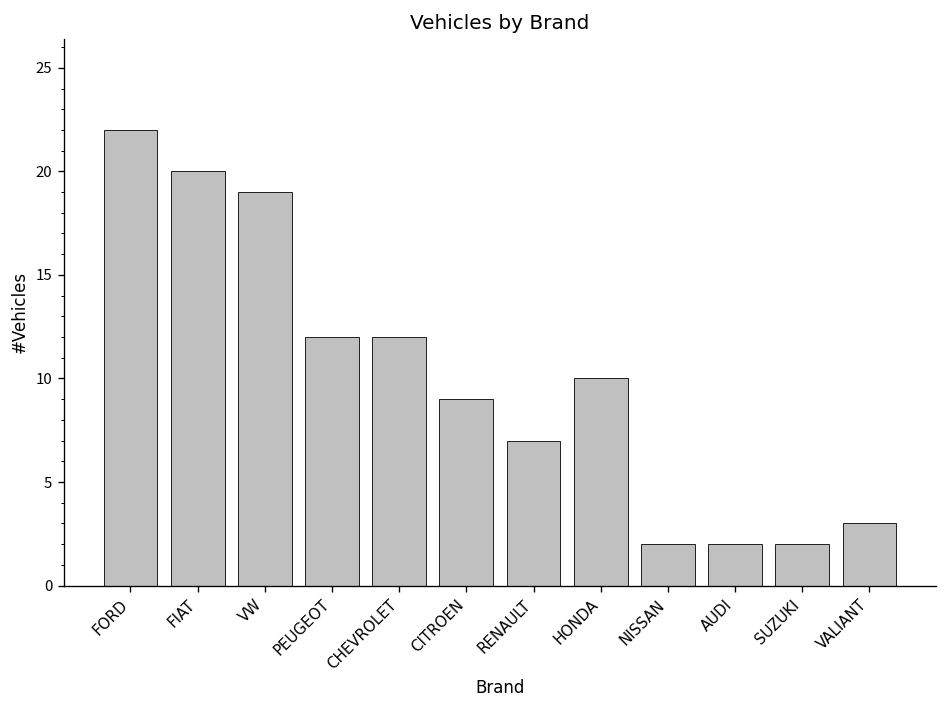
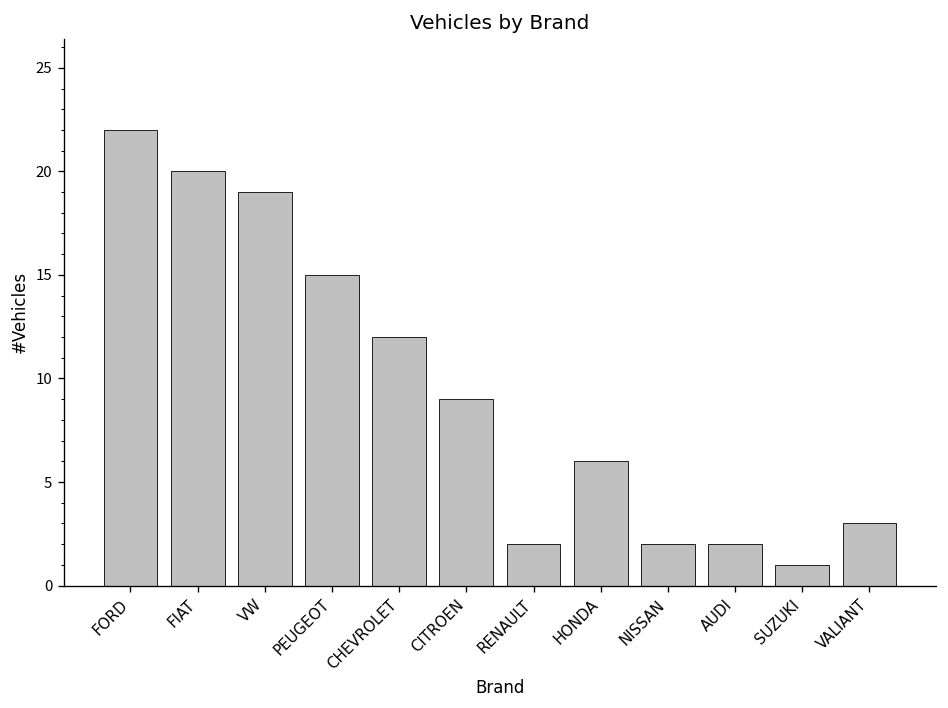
PEUGEOT: 12 -> 15
RENAULT: 7 -> 2
HONDA: 10 -> 6
SUZUKI: 2 -> 1
